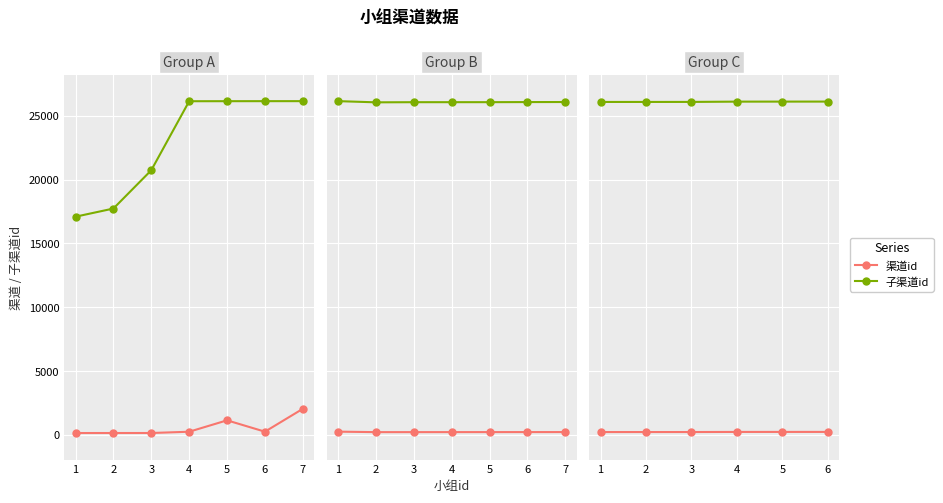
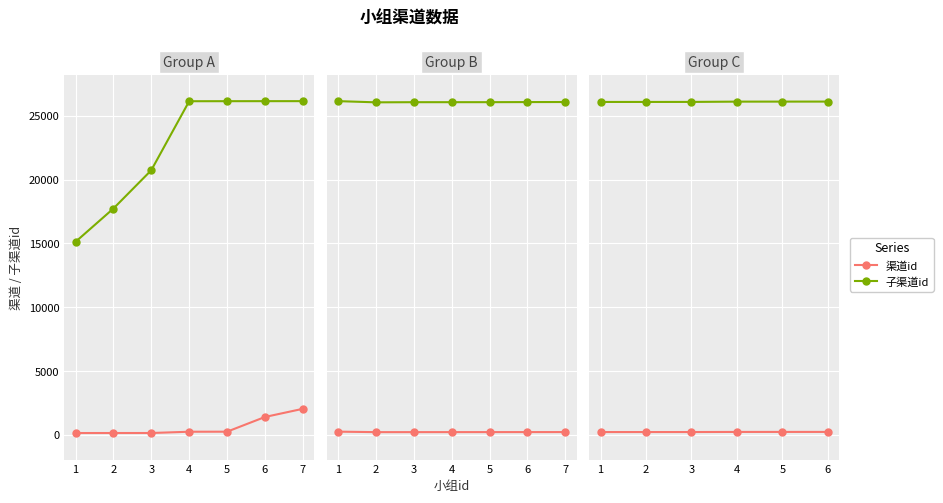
Group A, 子渠道id, 1: 17100 -> 15100
Group A, 渠道id, 5: 1100 -> 300
Group A, 渠道id, 6: 300 -> 1400
